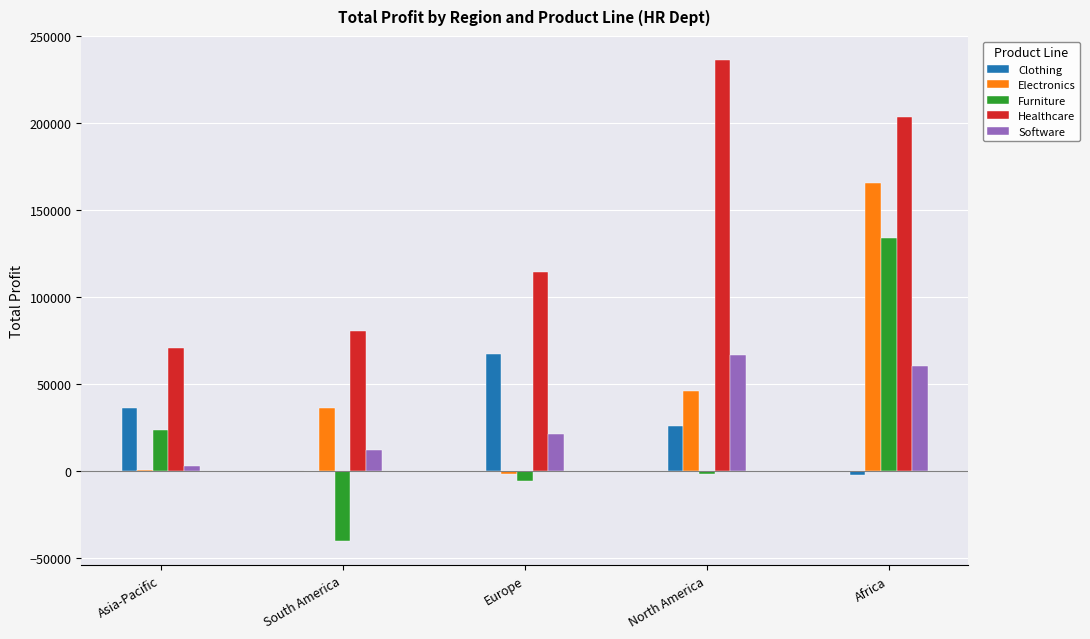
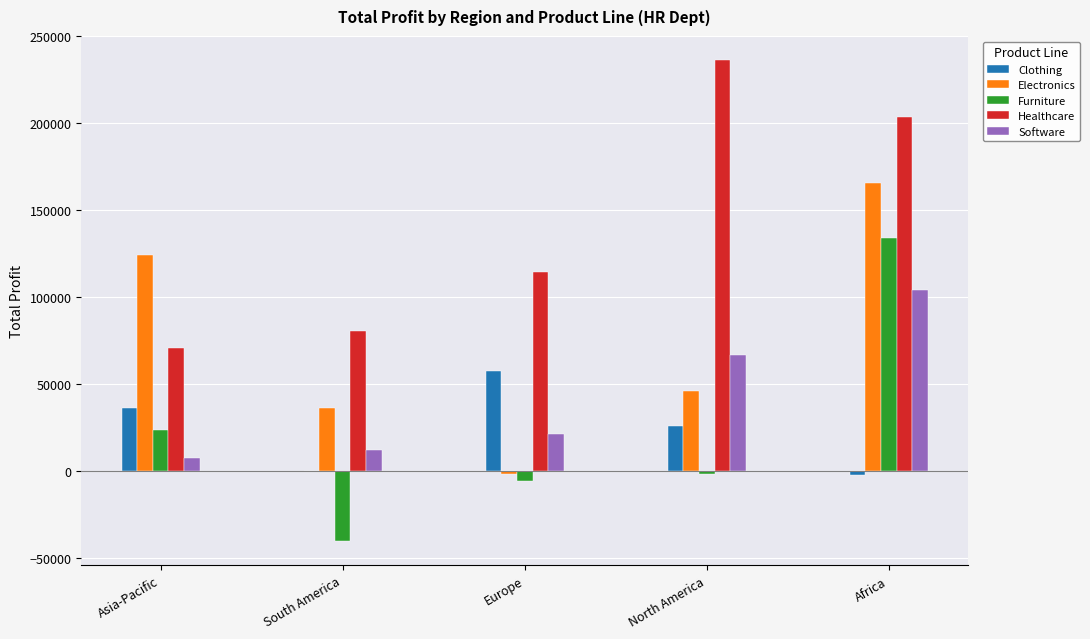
Electronics, Asia-Pacific: 1000 -> 124000
Software, Asia-Pacific: 3000 -> 7000
Clothing, Europe: 67000 -> 57000
Software, Africa: 60000 -> 104000
